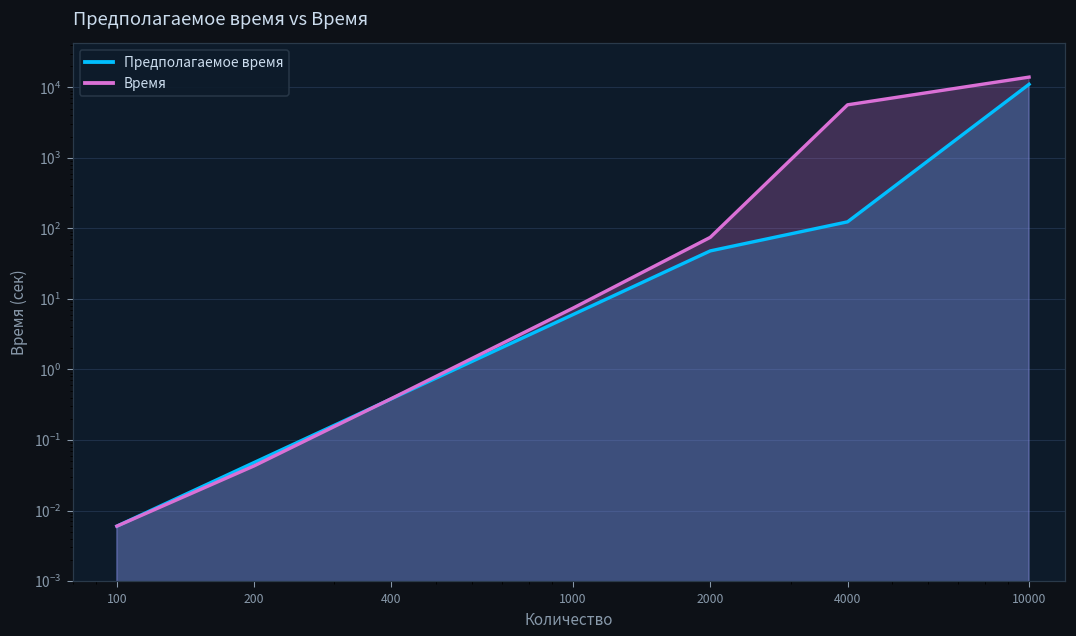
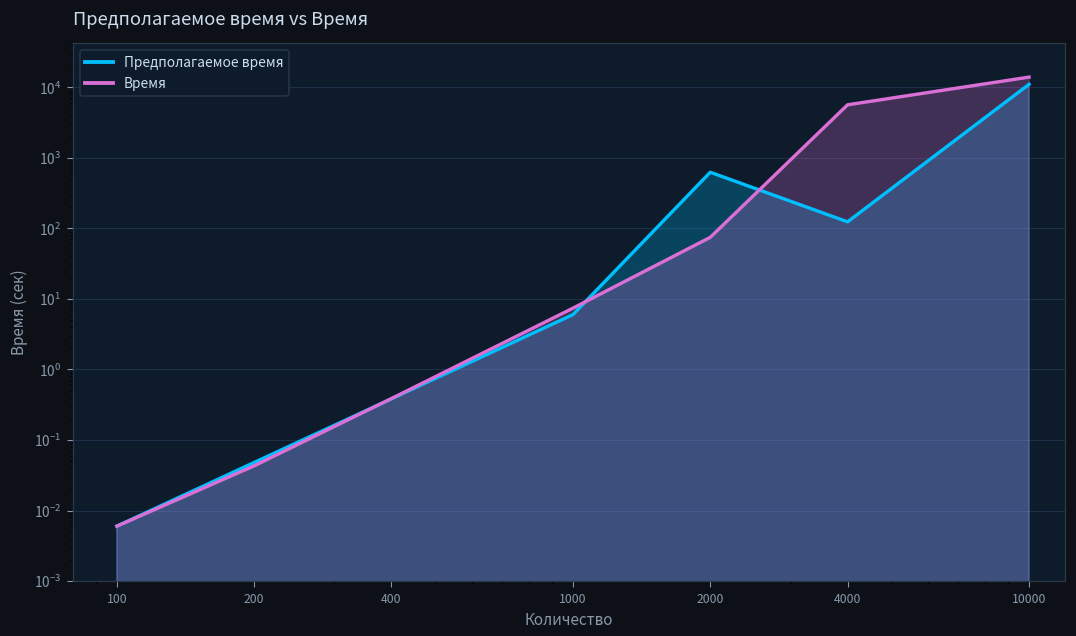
Предполагаемое время, 2000: 50 -> 600
